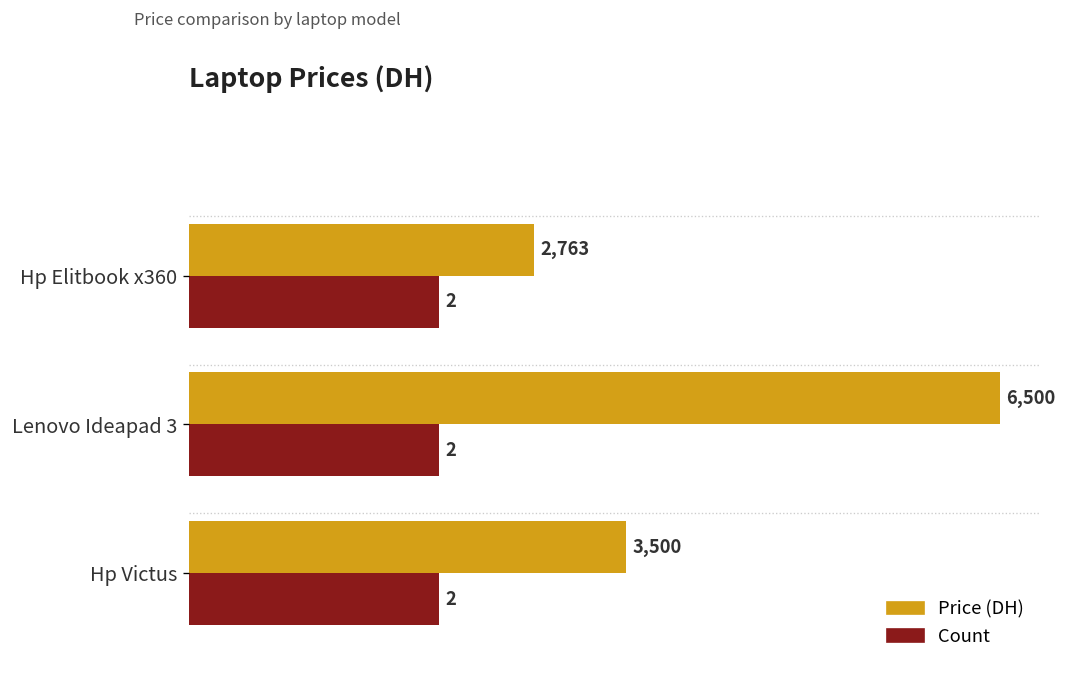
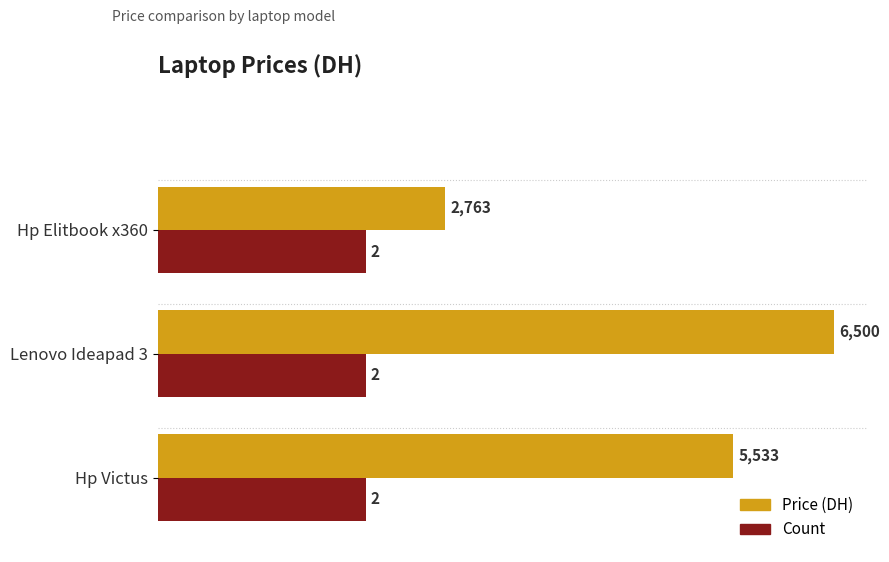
Price (DH), Hp Victus: 3,500 -> 5,533
